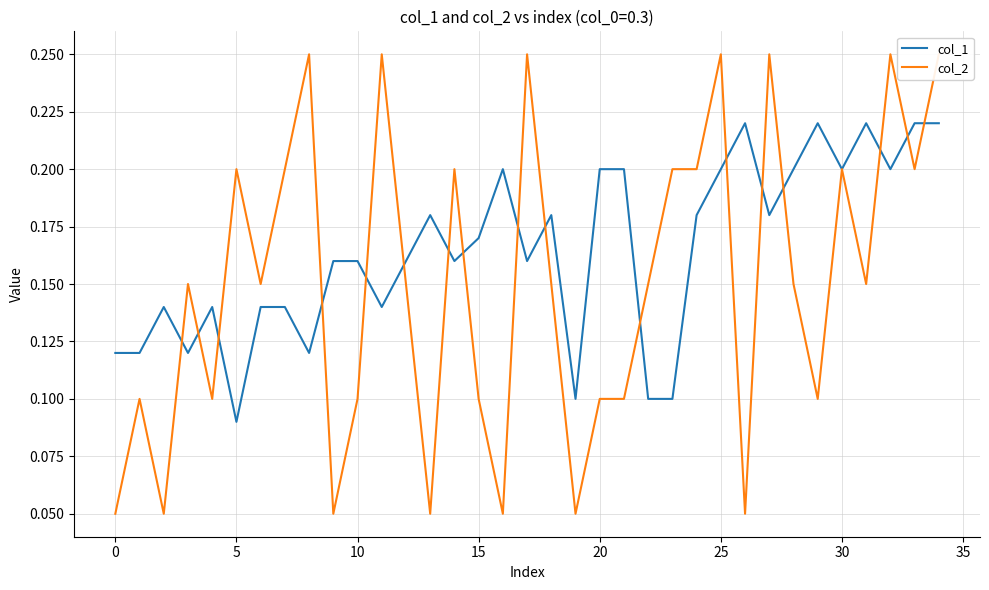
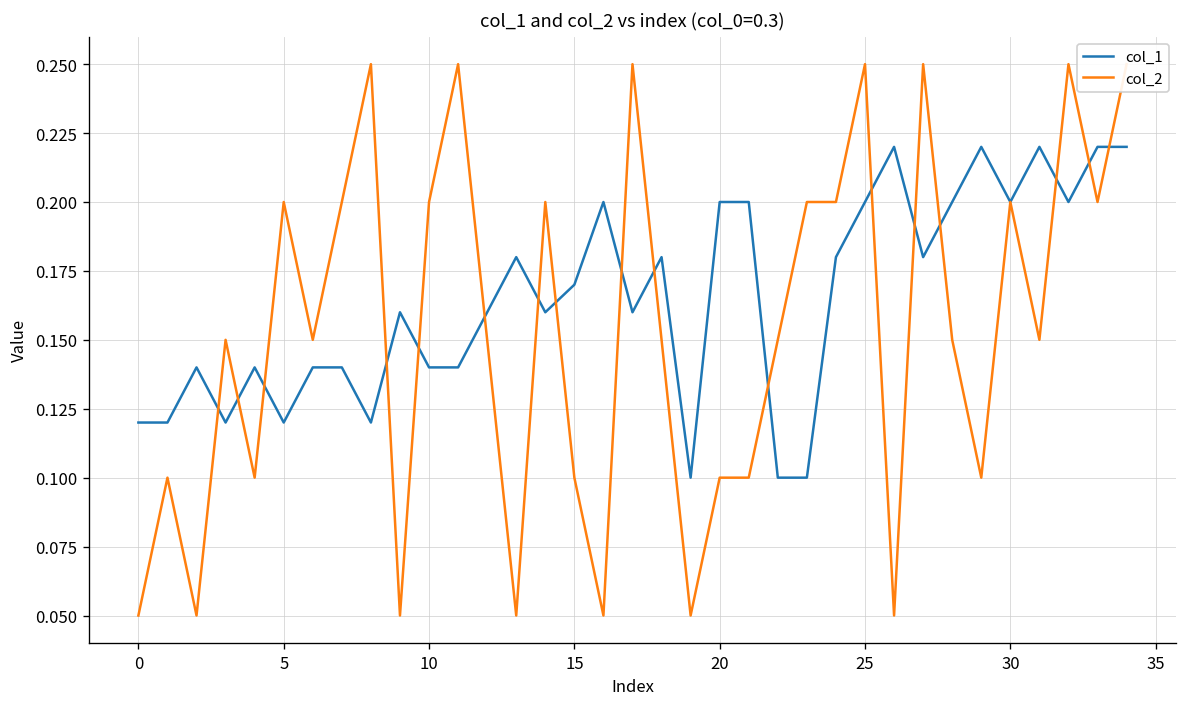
col_1, 5: 0.09 -> 0.12
col_1, 10: 0.16 -> 0.14
col_2, 10: 0.1 -> 0.2
